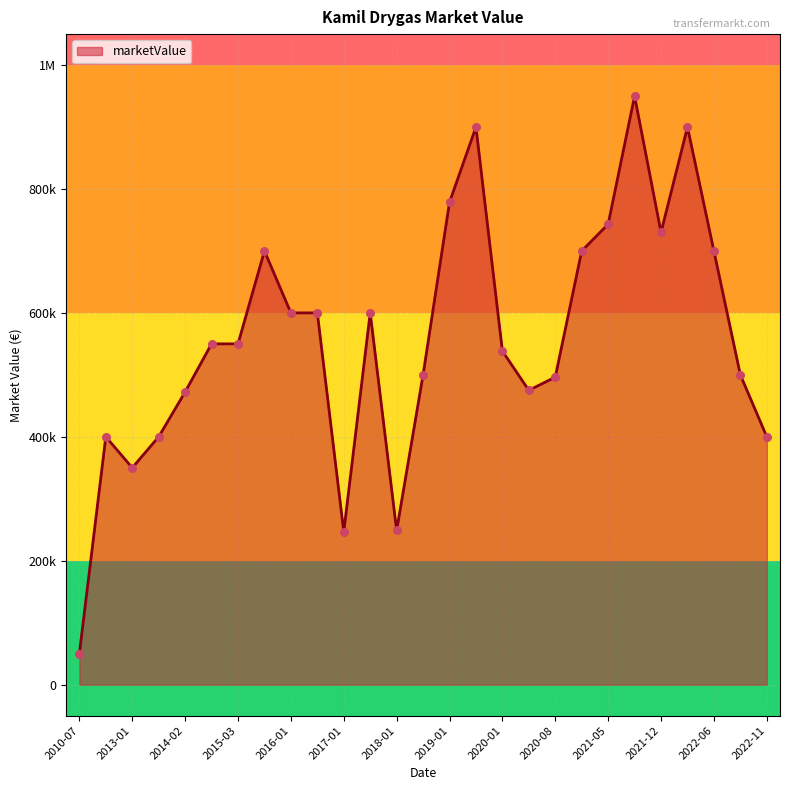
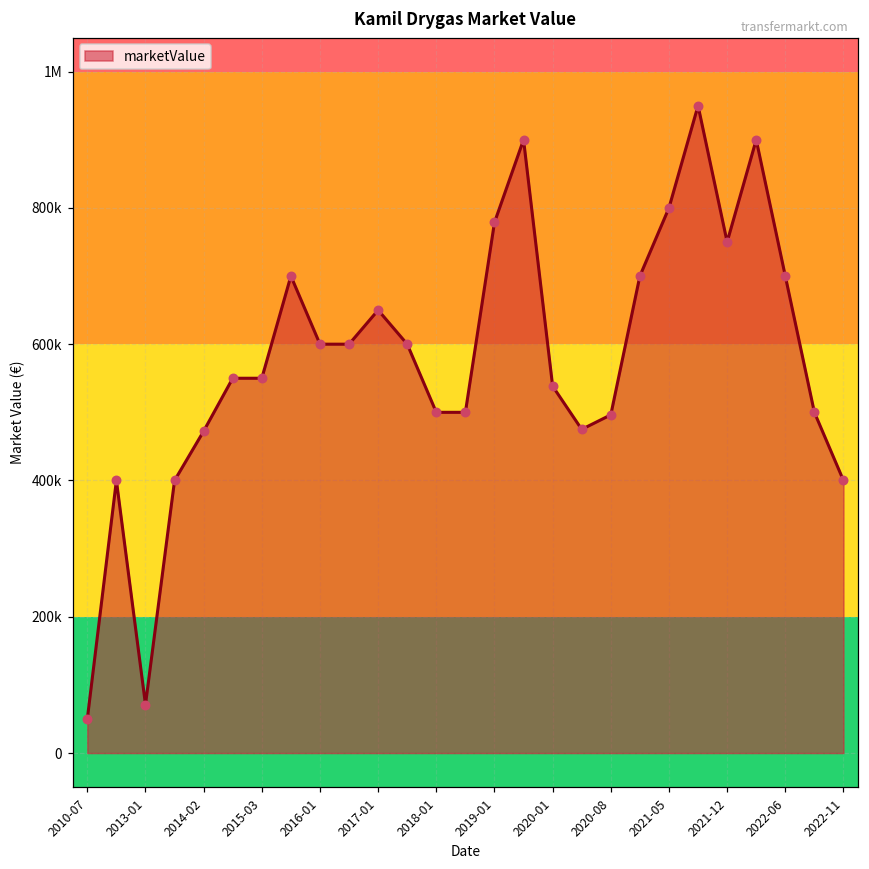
2013-01: 350000 -> 70000
2017-01: 250000 -> 650000
2018-01: 250000 -> 500000
2021-05: 740000 -> 800000
2021-12: 730000 -> 750000
